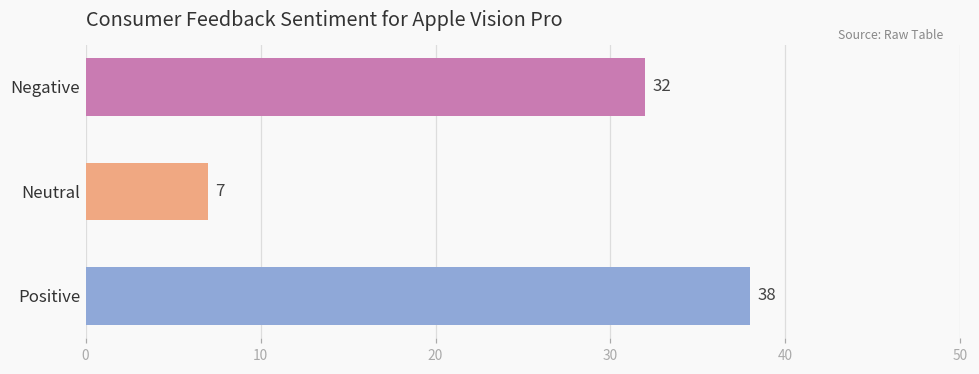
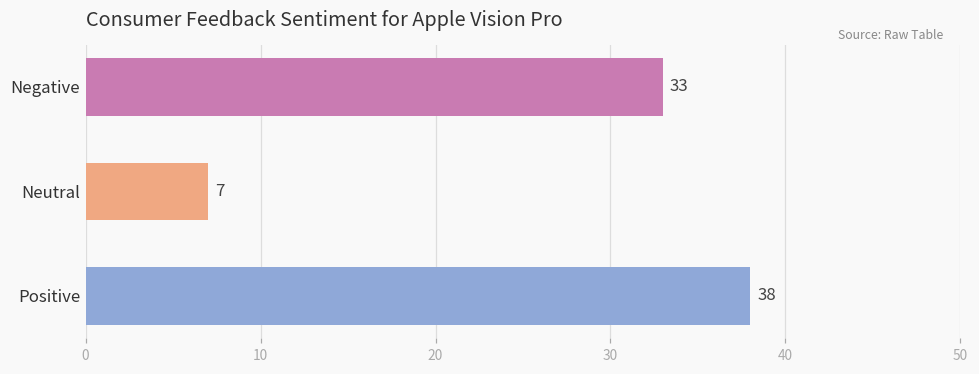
Negative: 32 -> 33
